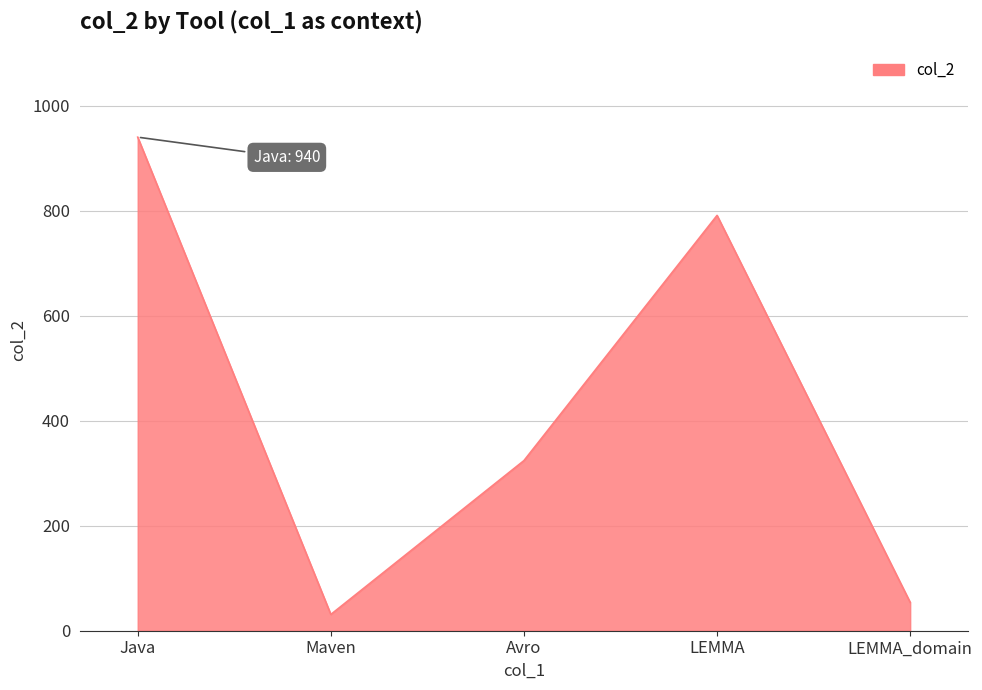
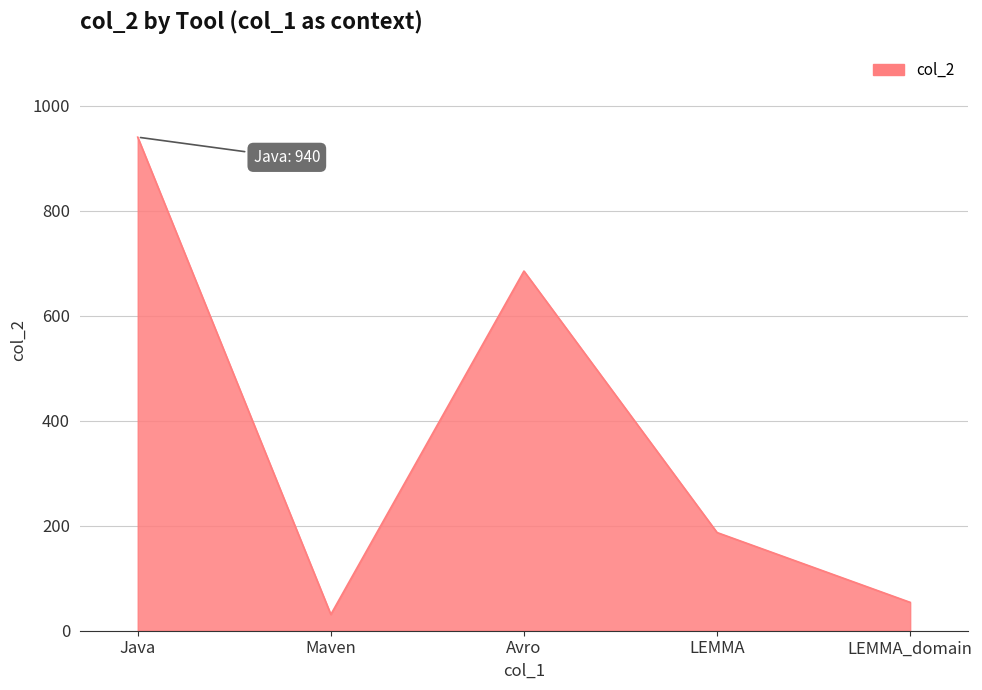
Avro: 320 -> 690
LEMMA: 790 -> 190
